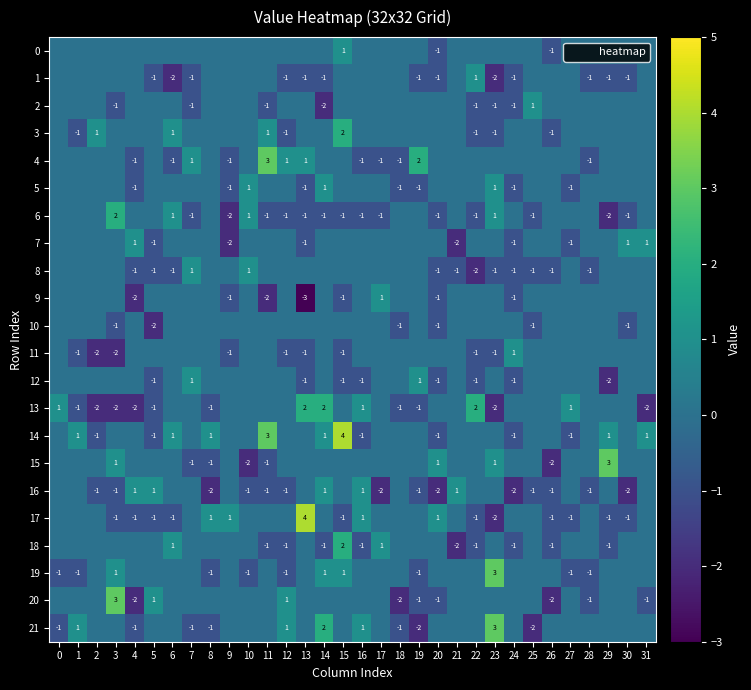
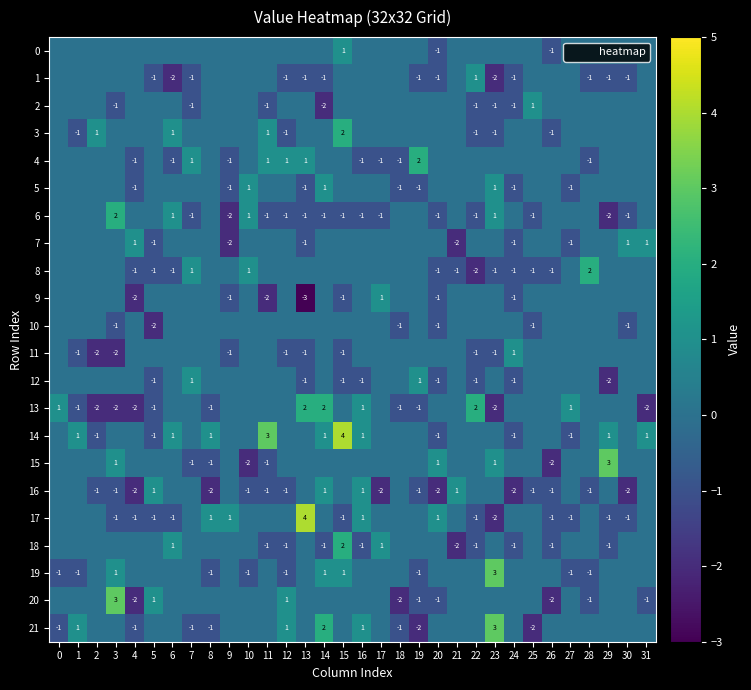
4, 11: 3 -> 1
8, 28: -1 -> 2
14, 16: -1 -> 1
16, 4: 1 -> -2
